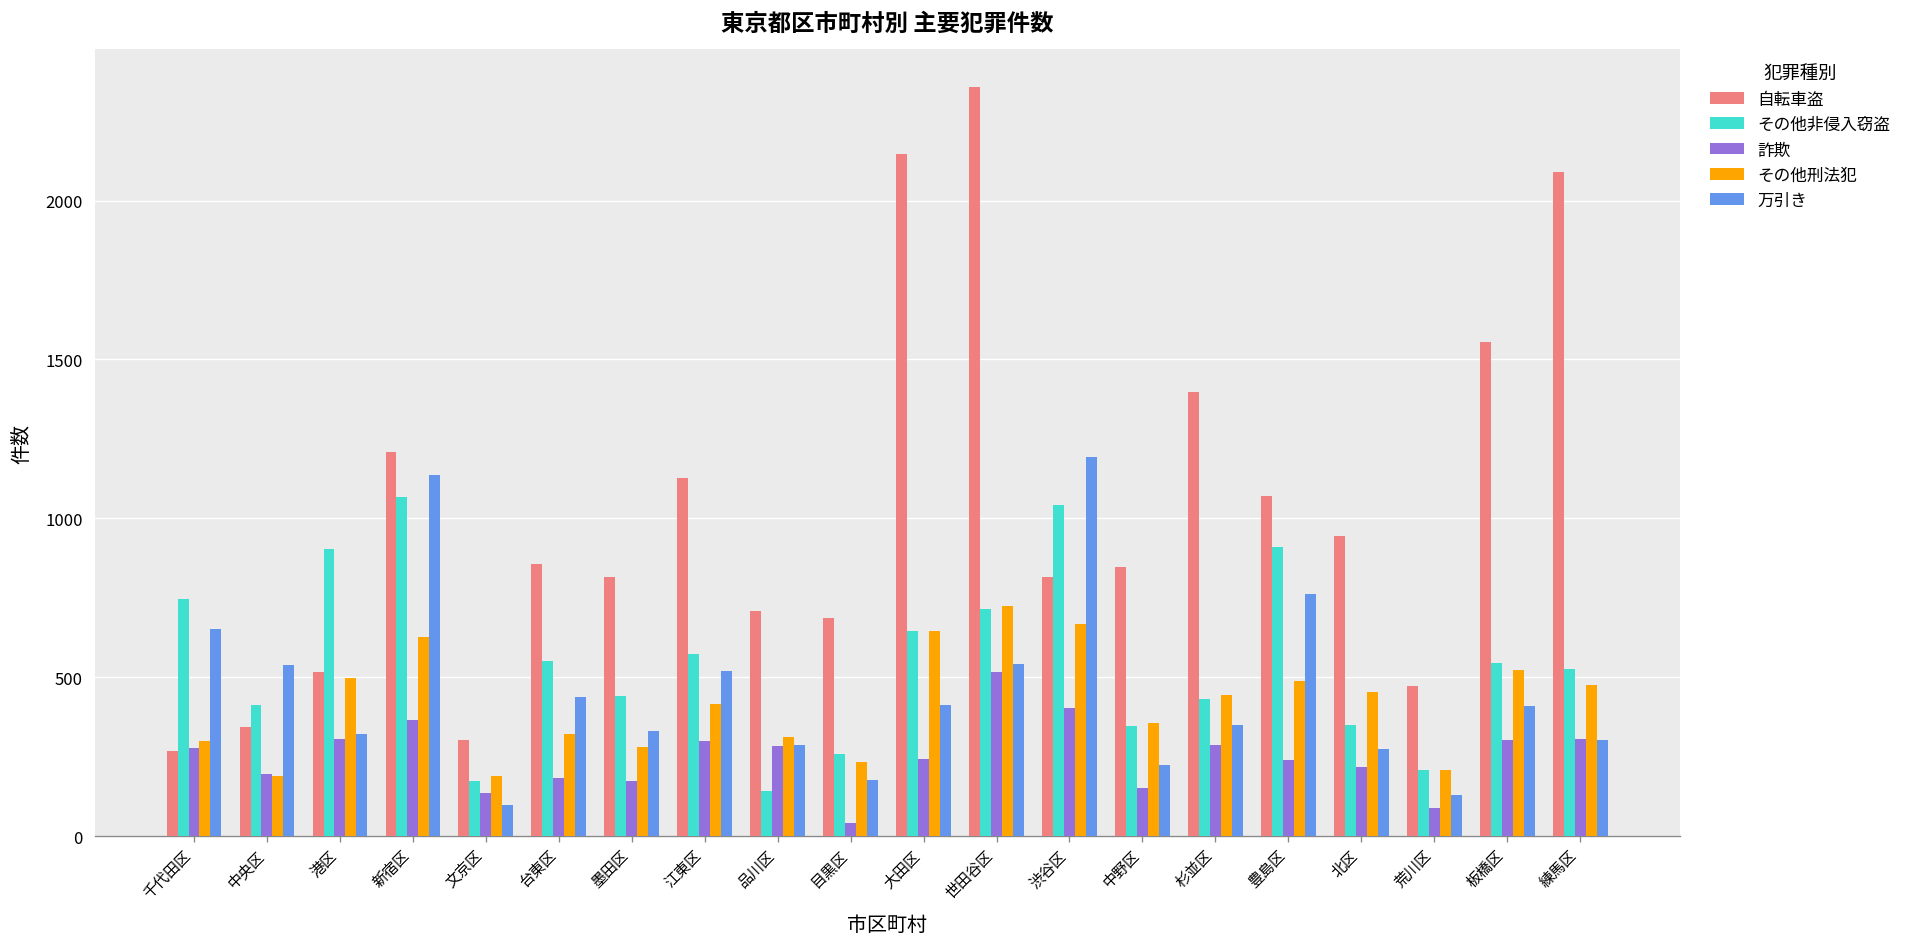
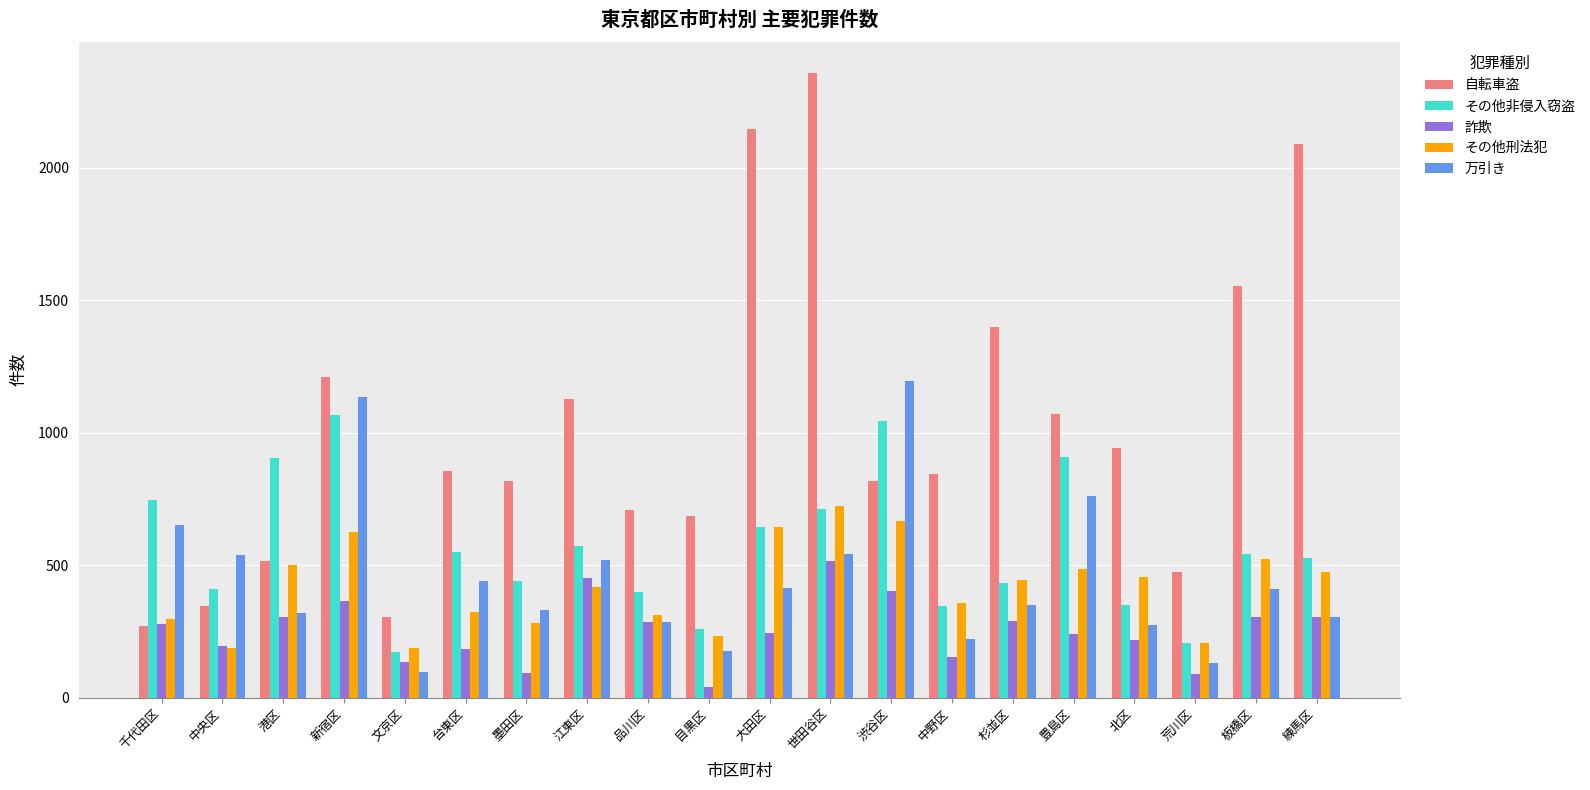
詐欺, 墨田区: 180 -> 90
詐欺, 江東区: 300 -> 450
その他非侵入窃盗, 品川区: 140 -> 400
